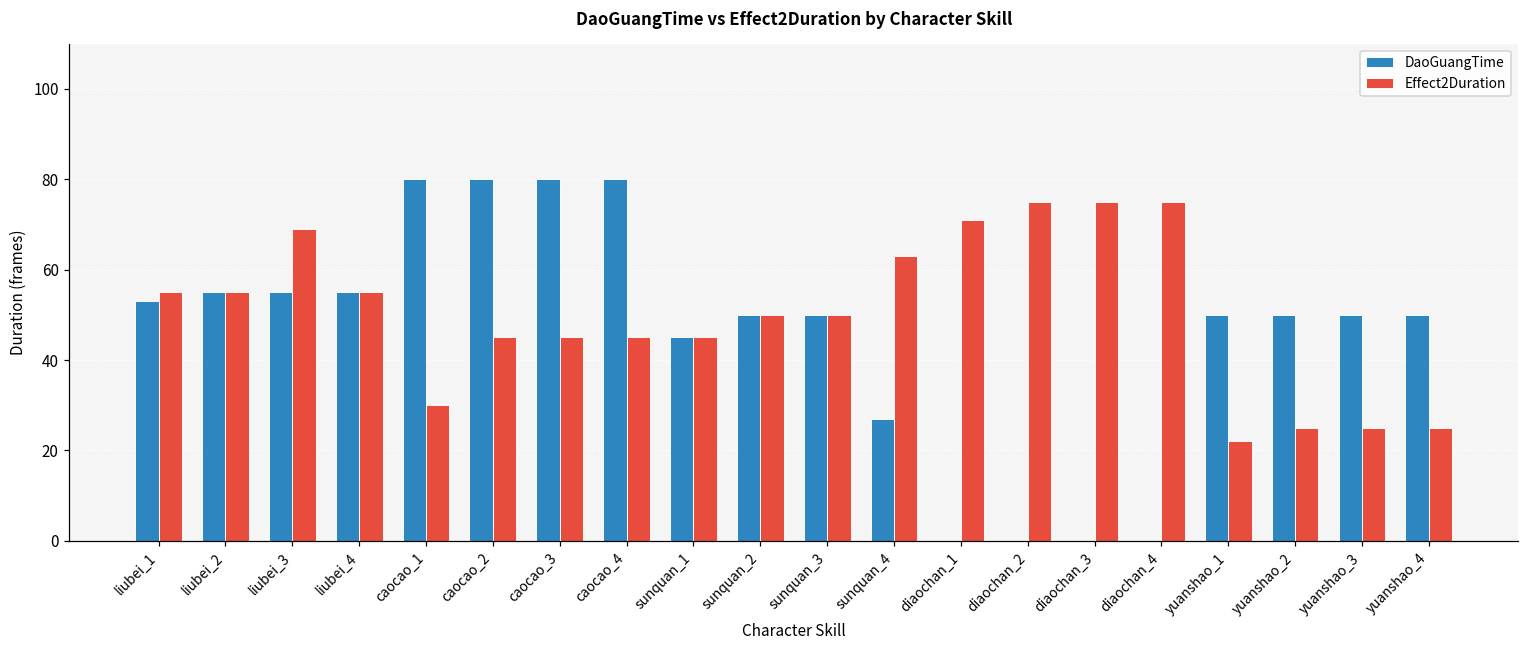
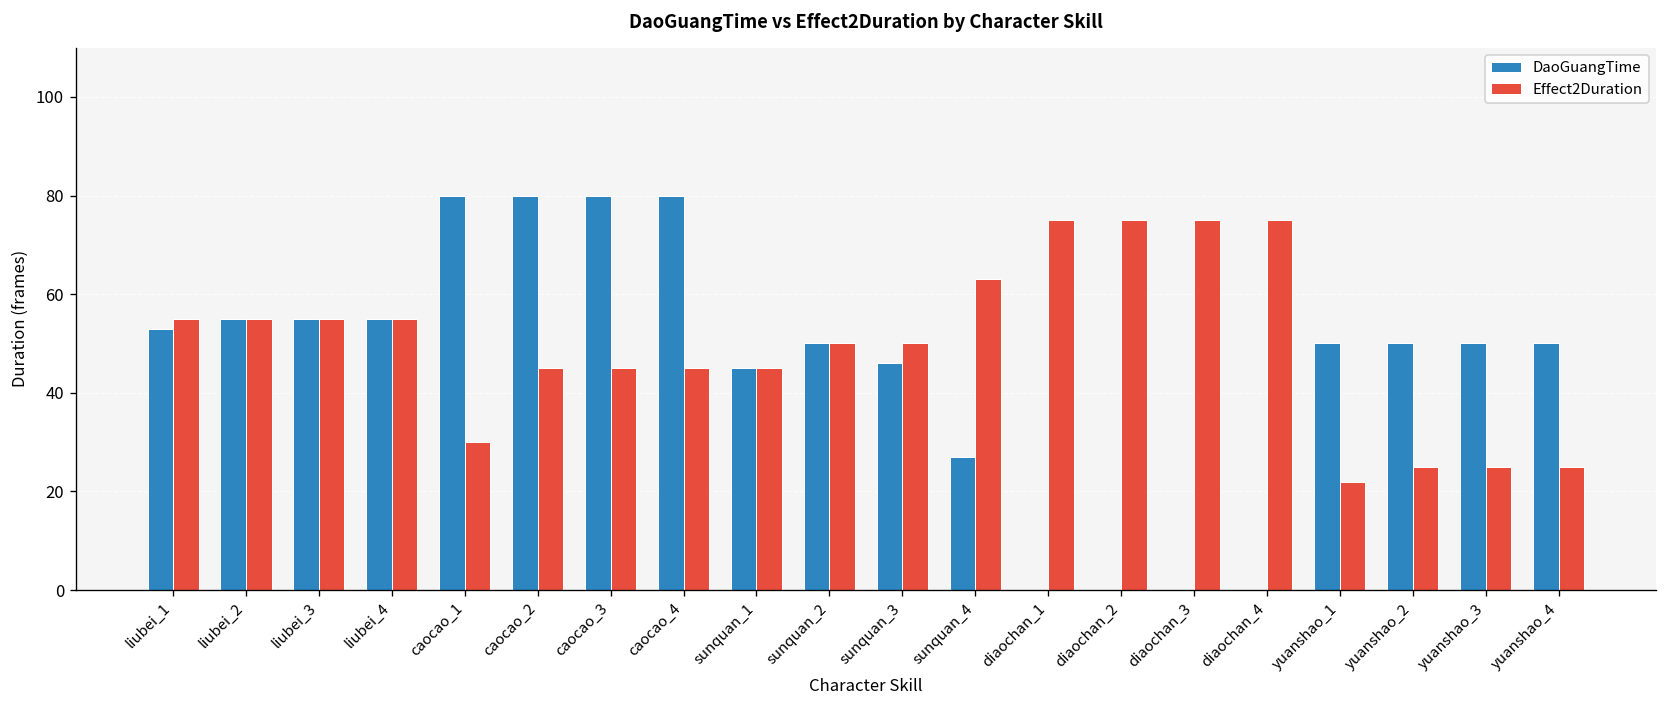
Effect2Duration, liubei_3: 69 -> 55
DaoGuangTime, sunquan_3: 50 -> 46
Effect2Duration, diaochan_1: 71 -> 75
